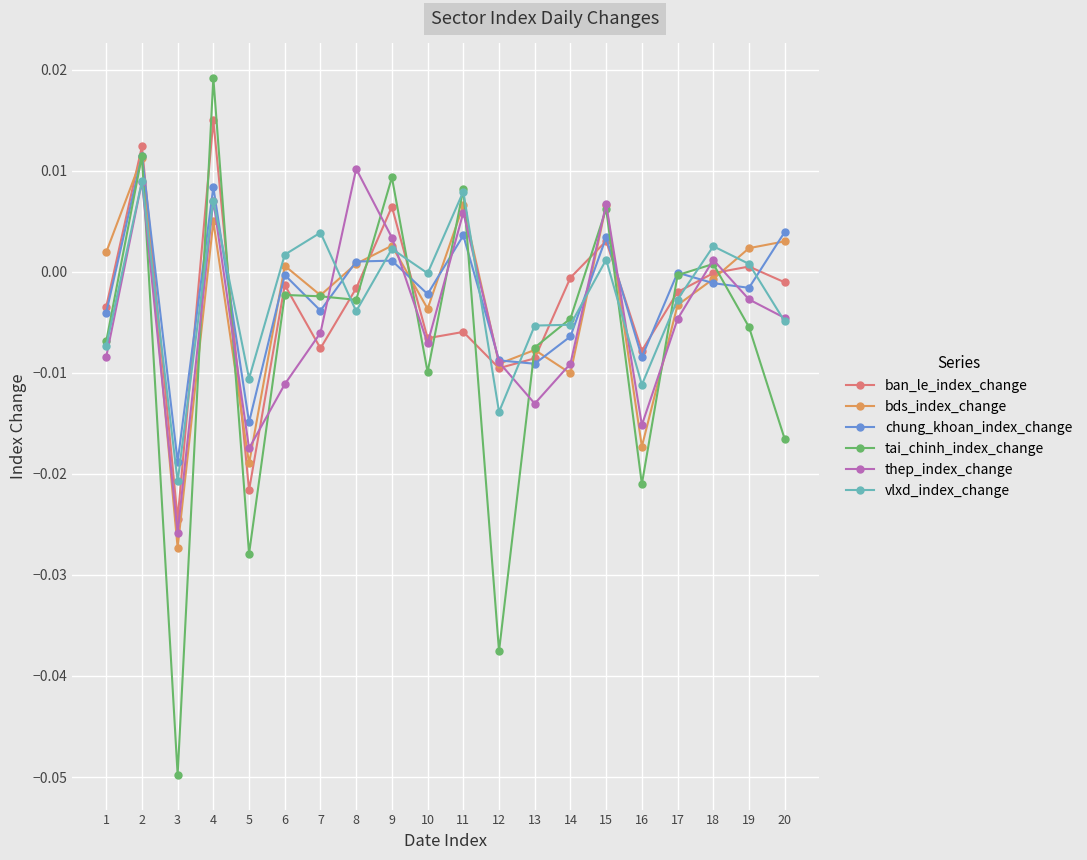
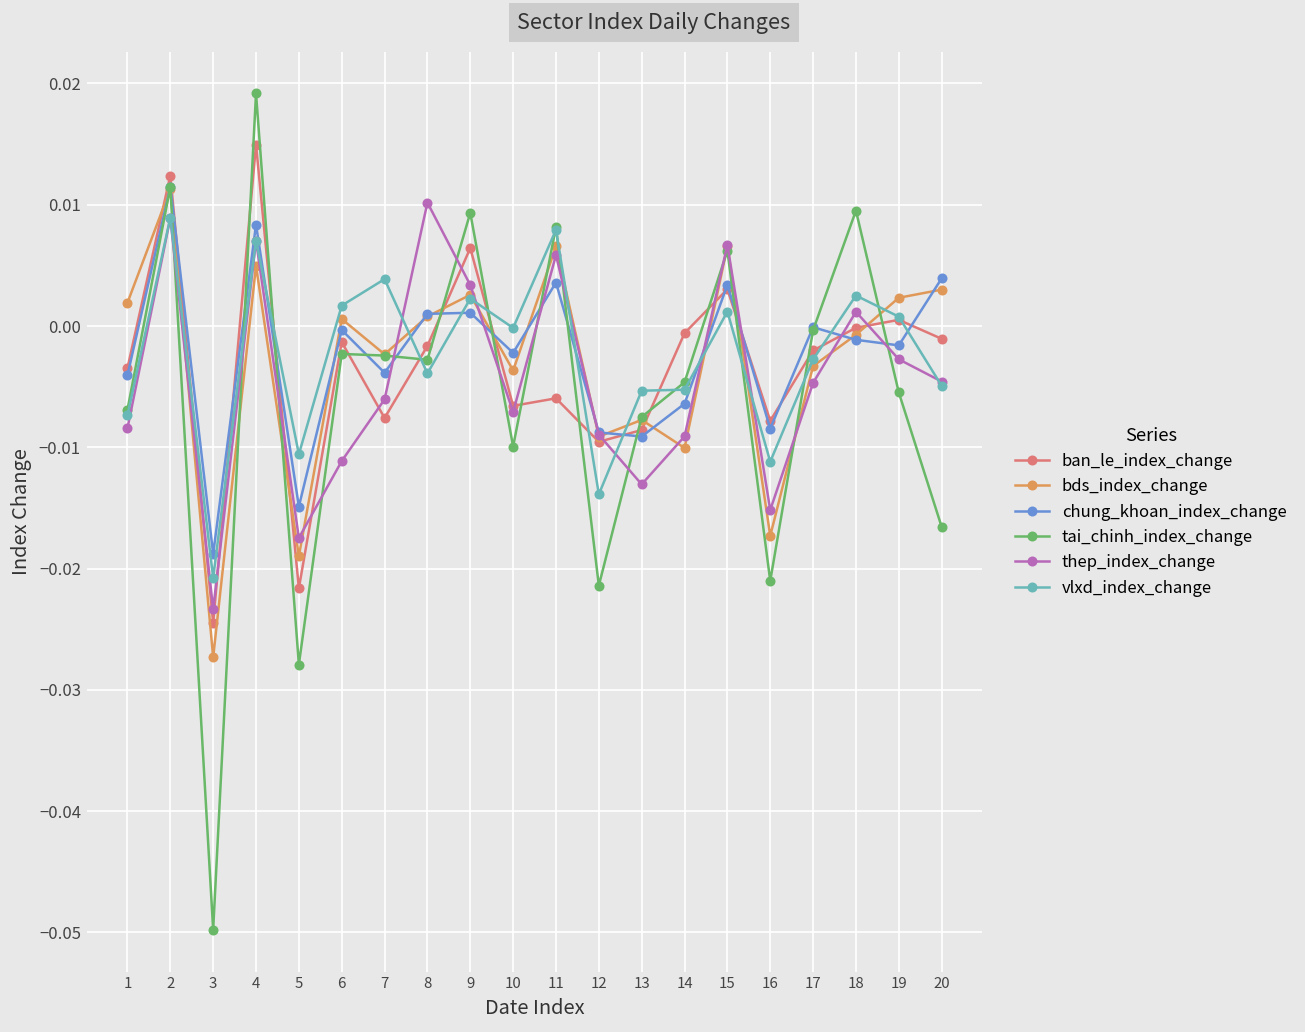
thep_index_change, 3: -0.0259 -> -0.0234
tai_chinh_index_change, 12: -0.0375 -> -0.0214
tai_chinh_index_change, 18: 0.0008 -> 0.0095
